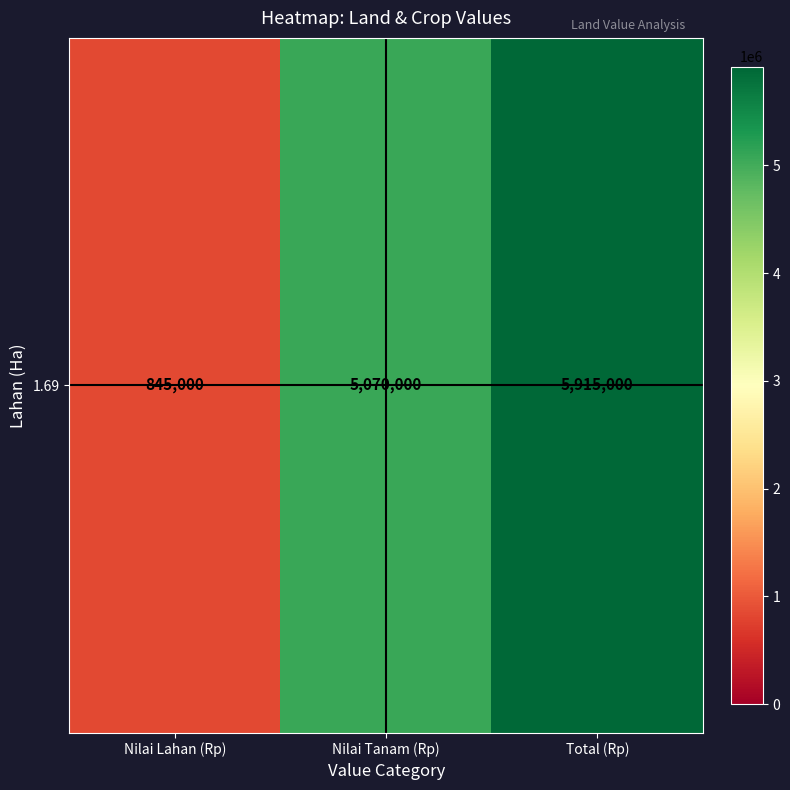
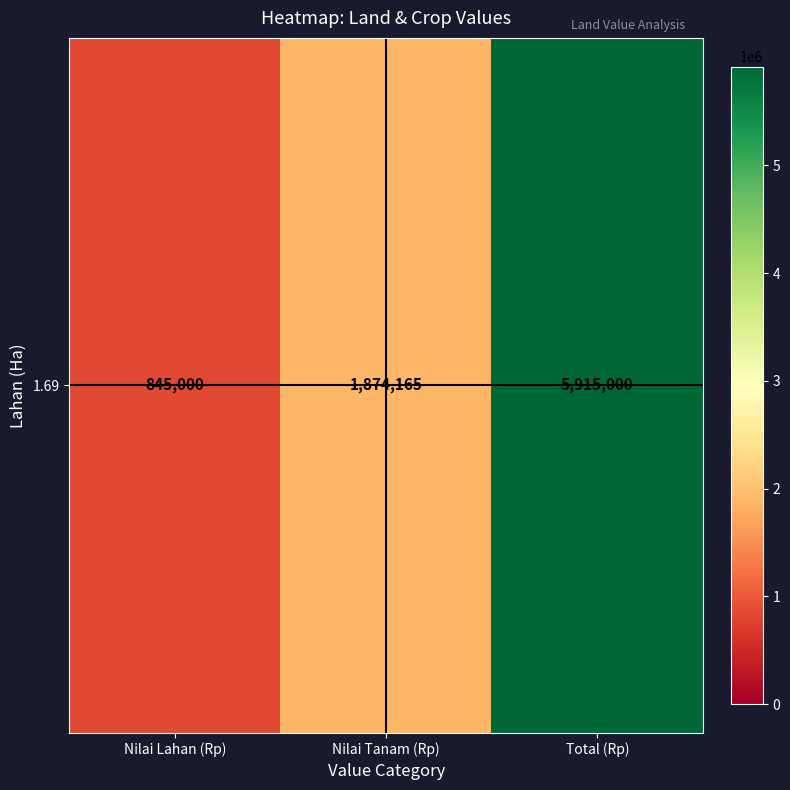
1.69, Nilai Tanam (Rp): 5,070,000 -> 1,874,165
